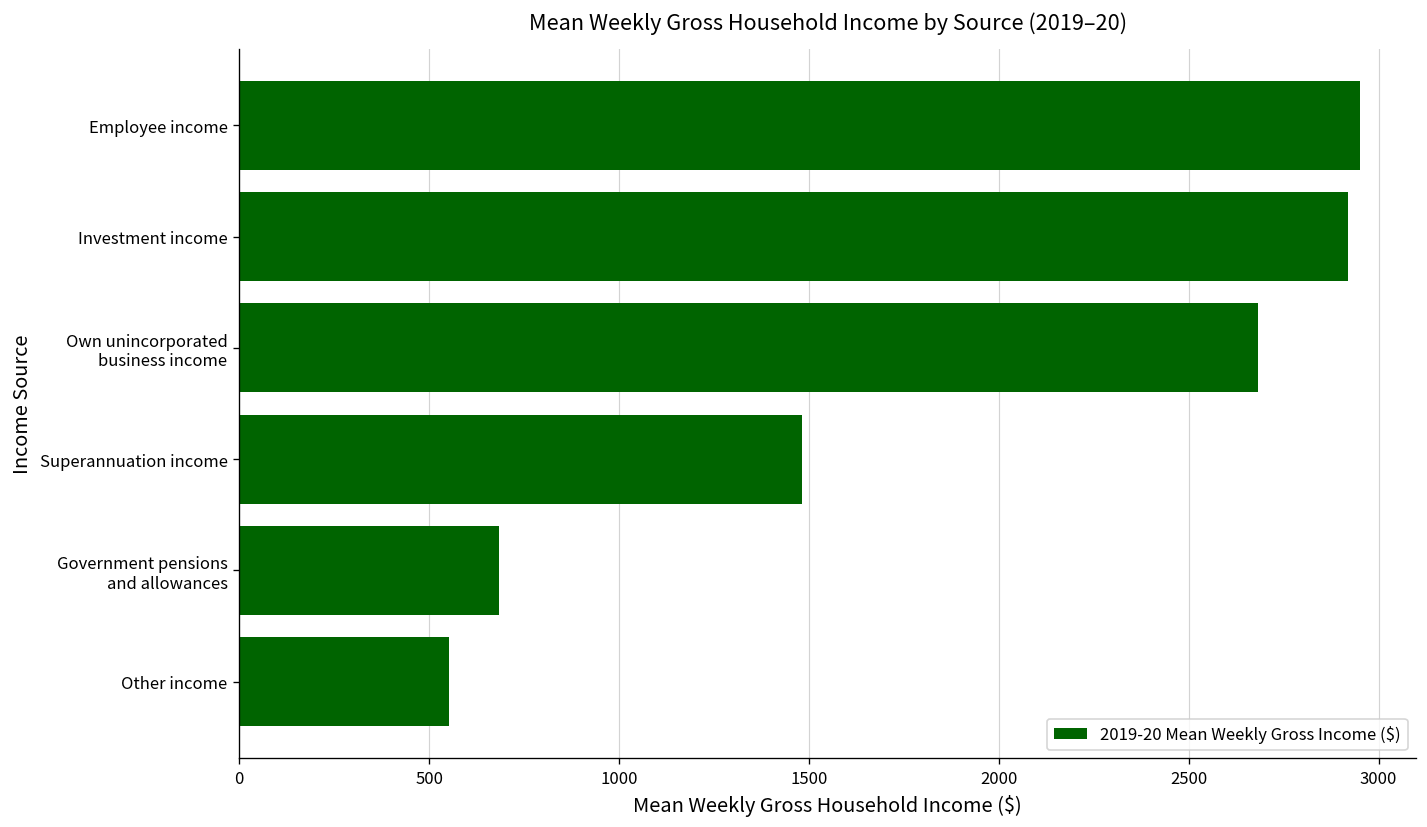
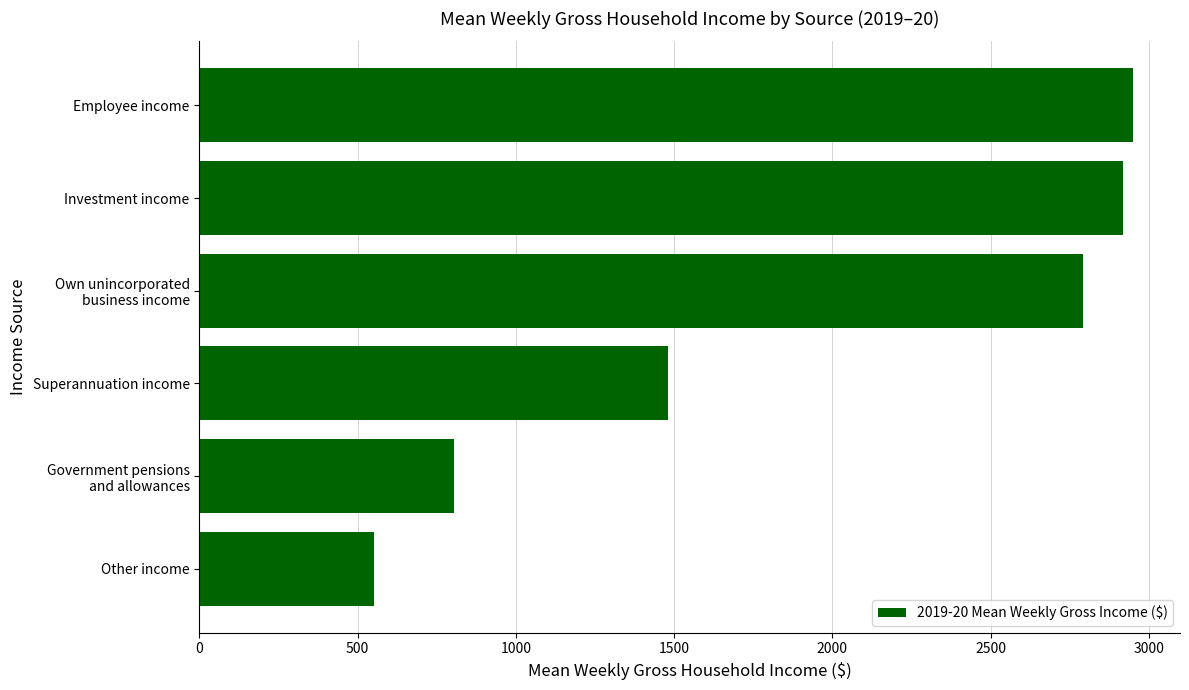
Own unincorporated business income: 2680 -> 2790
Government pensions and allowances: 680 -> 800
